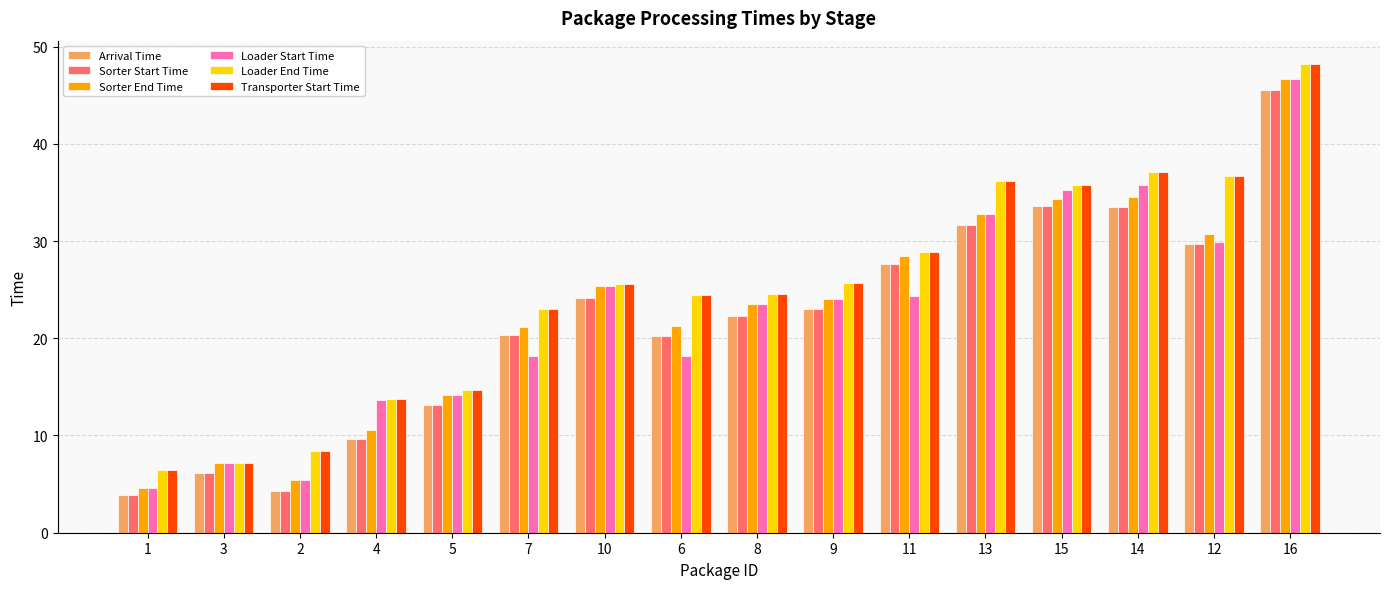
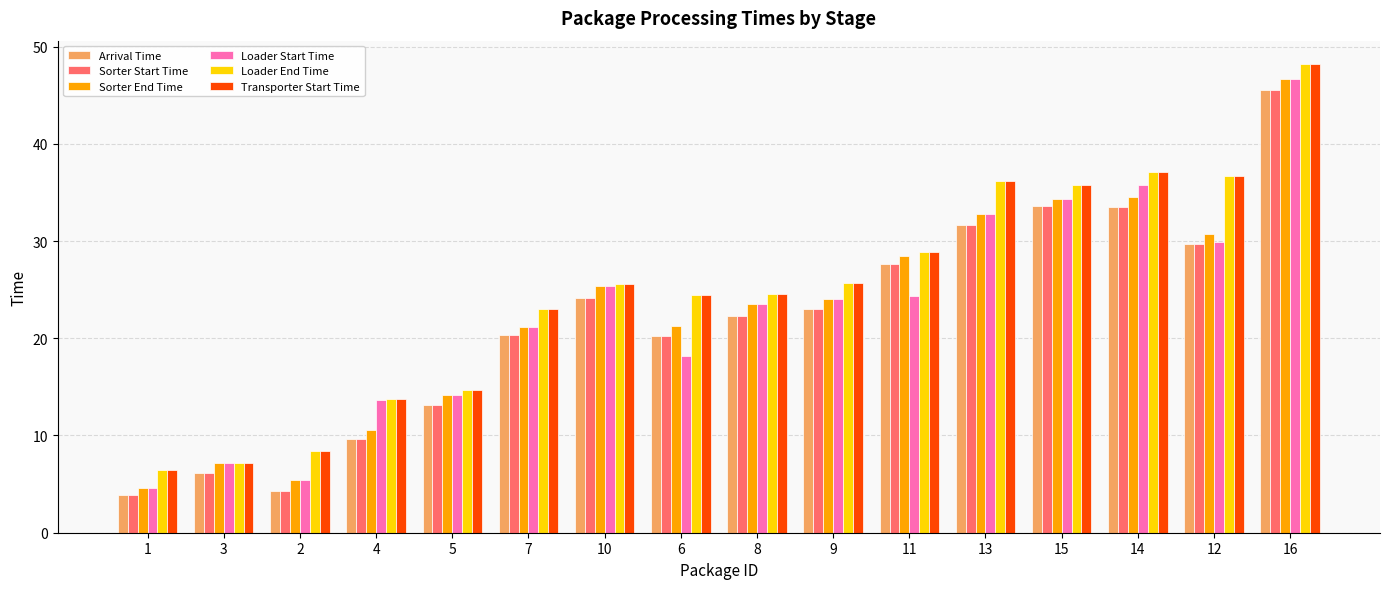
Loader Start Time, 7: 18 -> 21
Loader Start Time, 15: 35 -> 34
